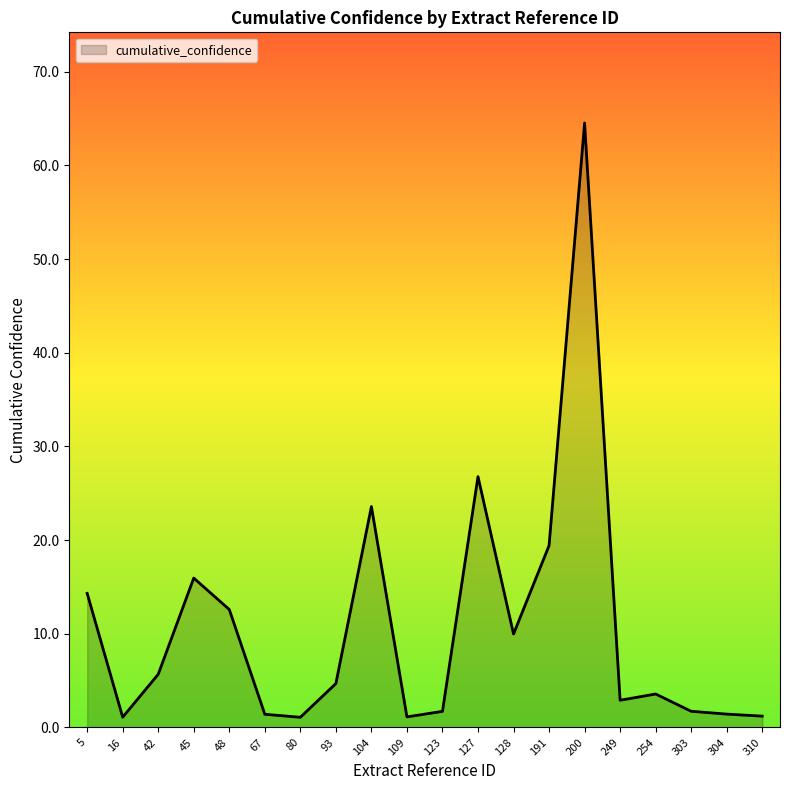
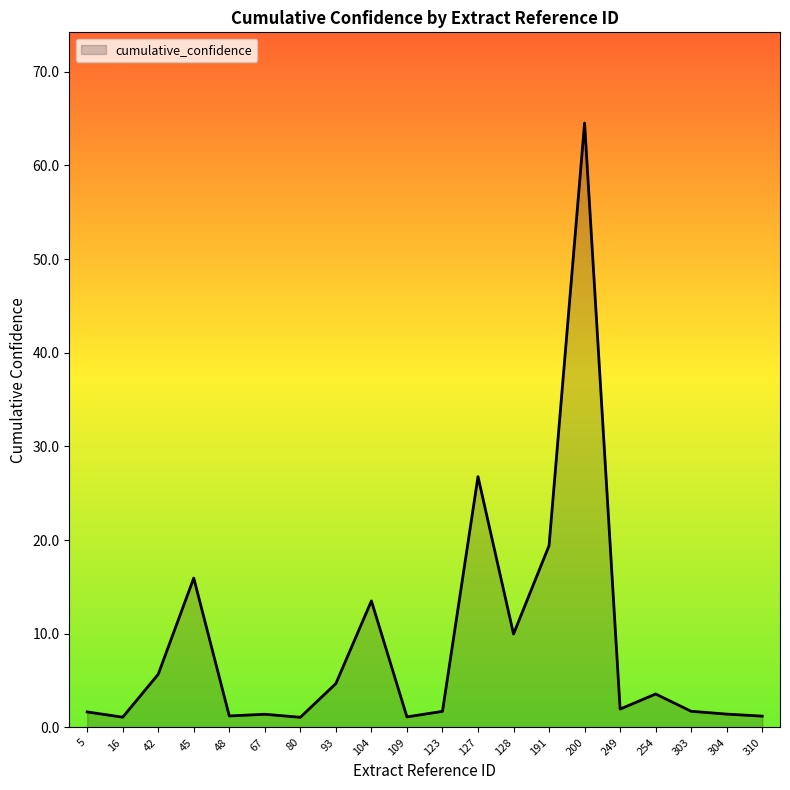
5: 14 -> 2
48: 13 -> 1
104: 24 -> 14
249: 3 -> 2
